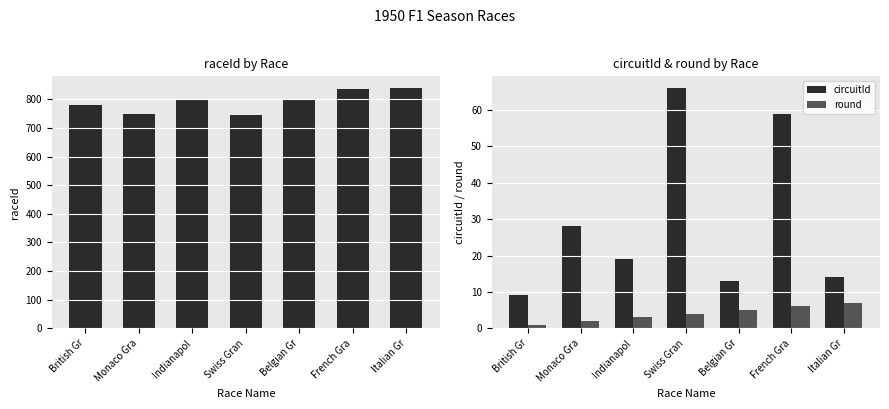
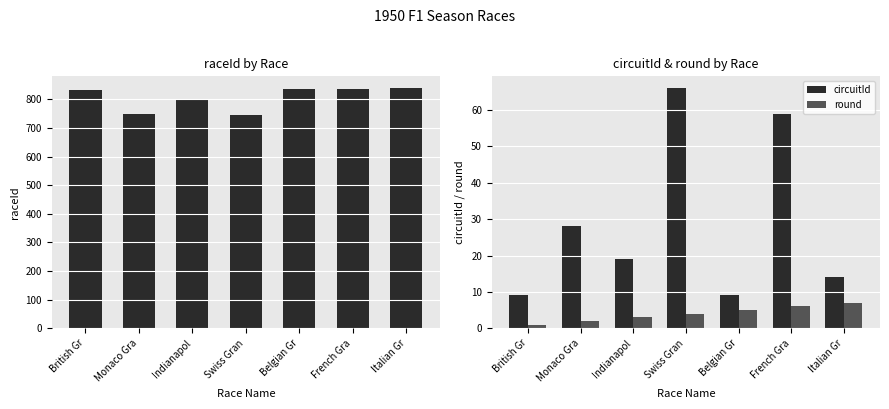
raceId by Race, British Gr: 780 -> 830
raceId by Race, Belgian Gr: 800 -> 840
circuitId & round by Race, circuitId, Belgian Gr: 13 -> 9
